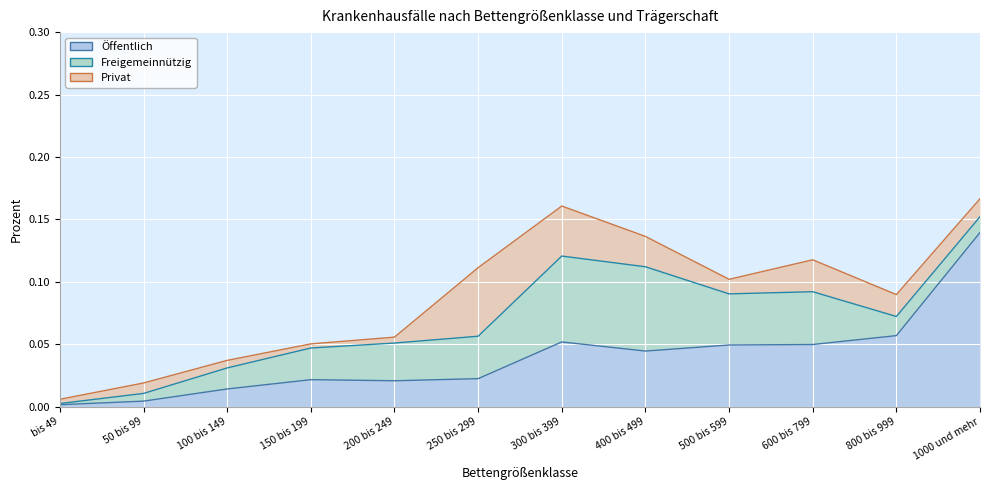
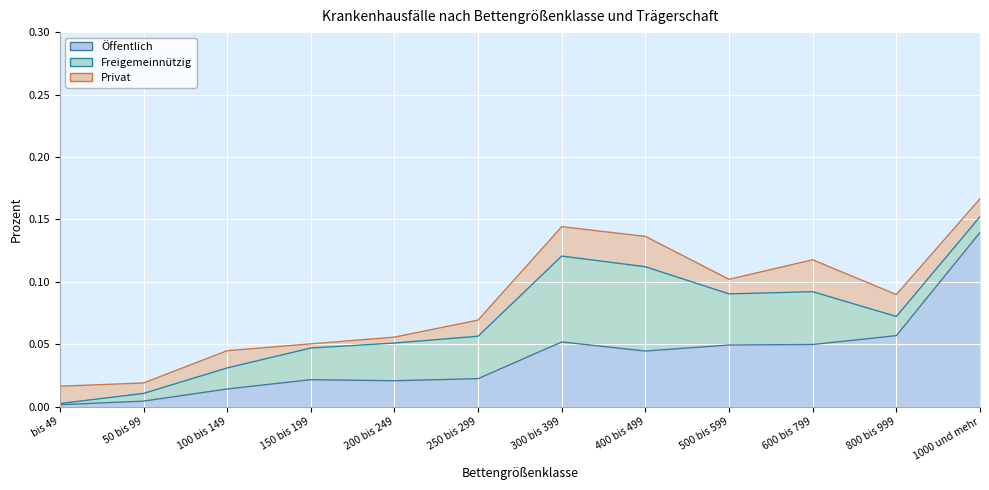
Privat, bis 49: 0.003 -> 0.014
Privat, 100 bis 149: 0.006 -> 0.014
Privat, 250 bis 299: 0.055 -> 0.013
Privat, 300 bis 399: 0.040 -> 0.024
